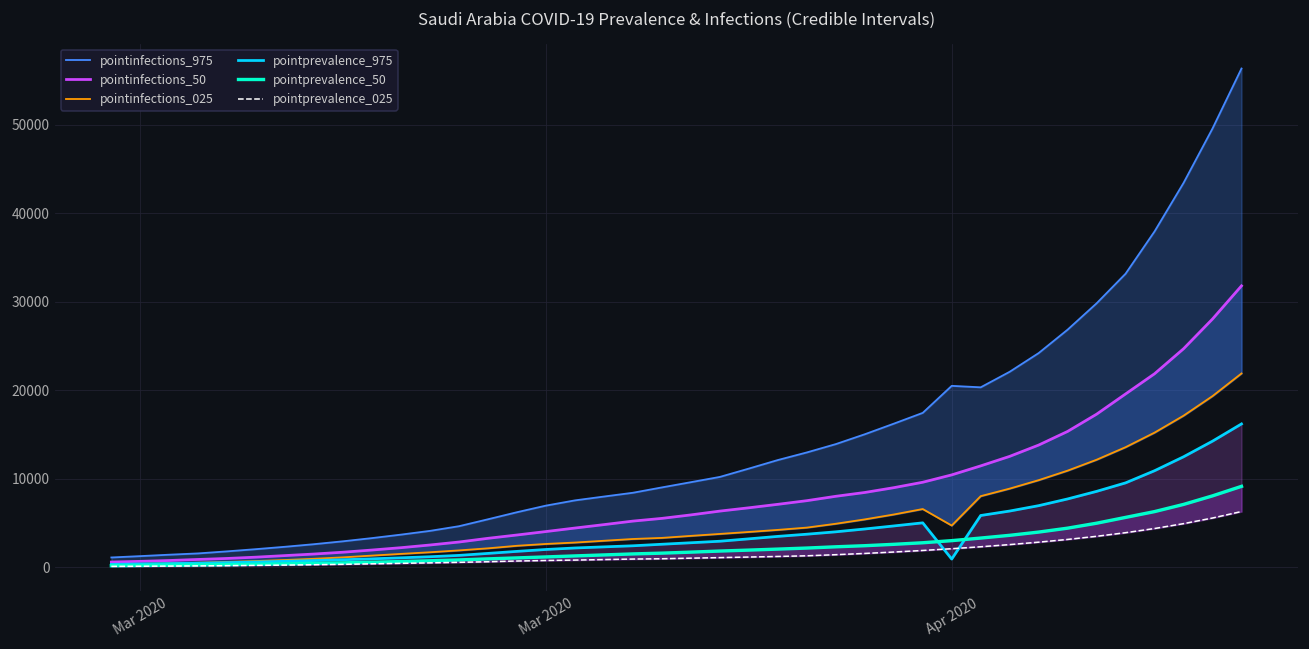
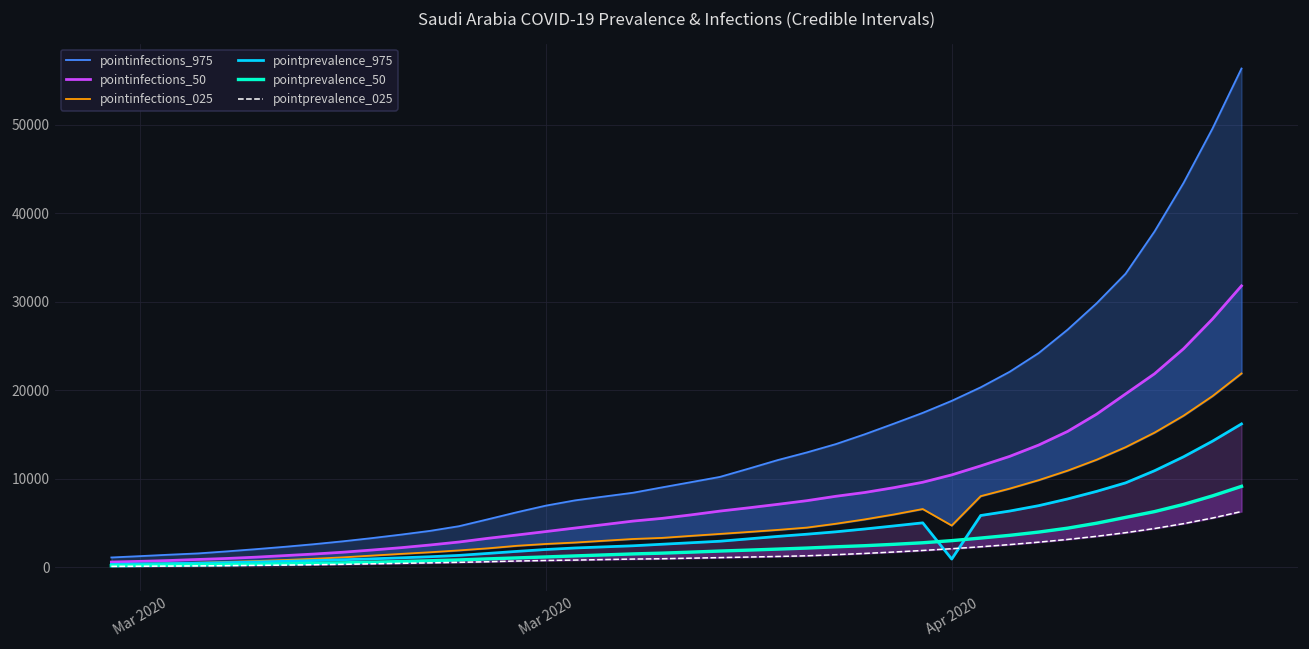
pointinfections_975, Apr 2020: 20000 -> 19000
